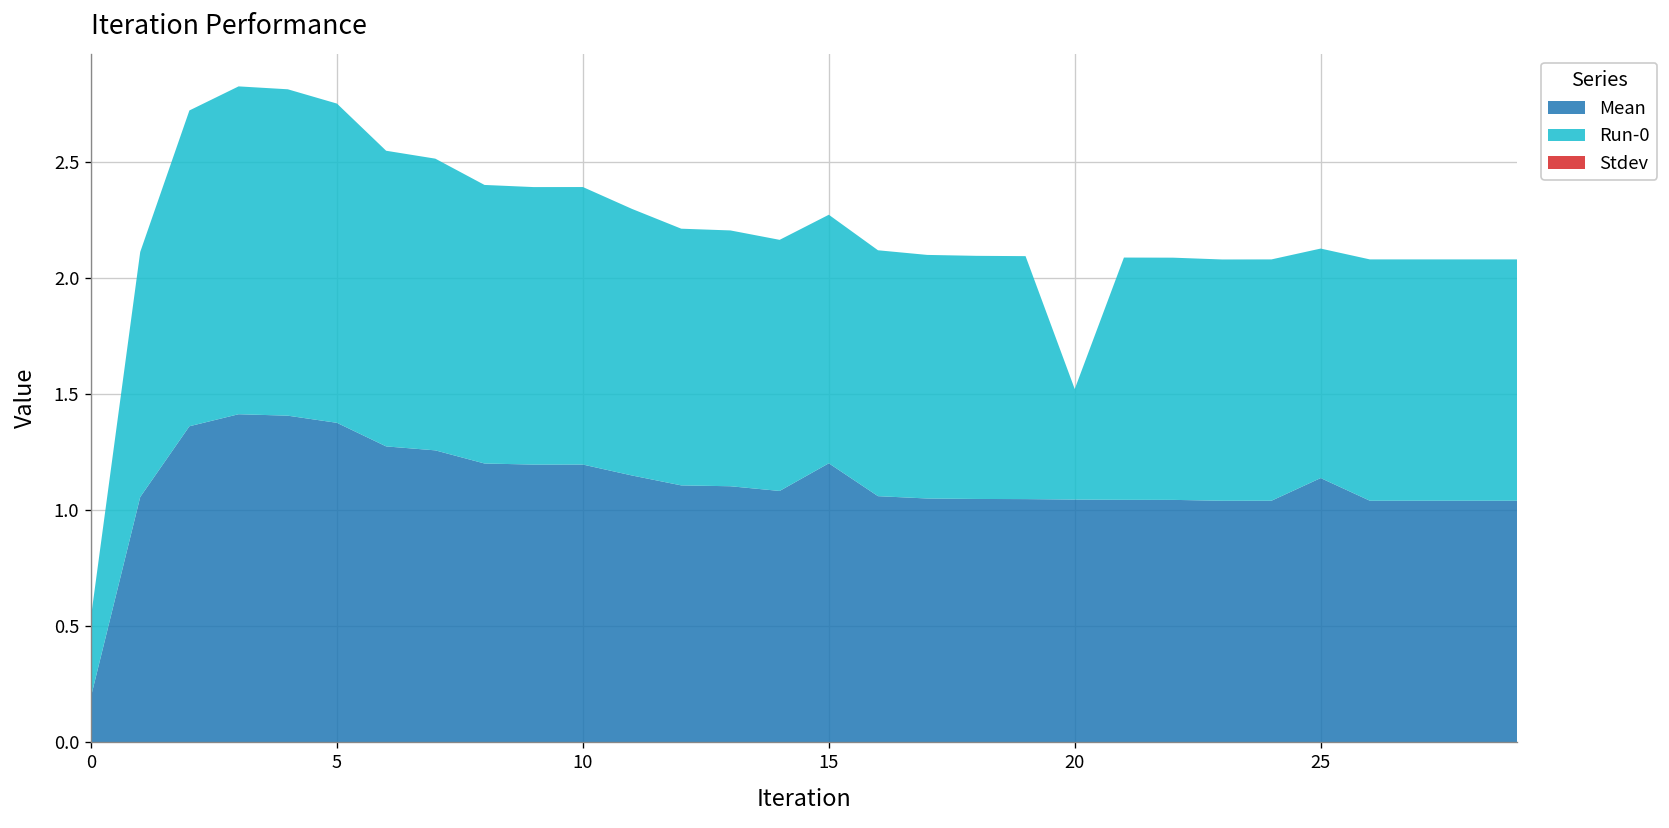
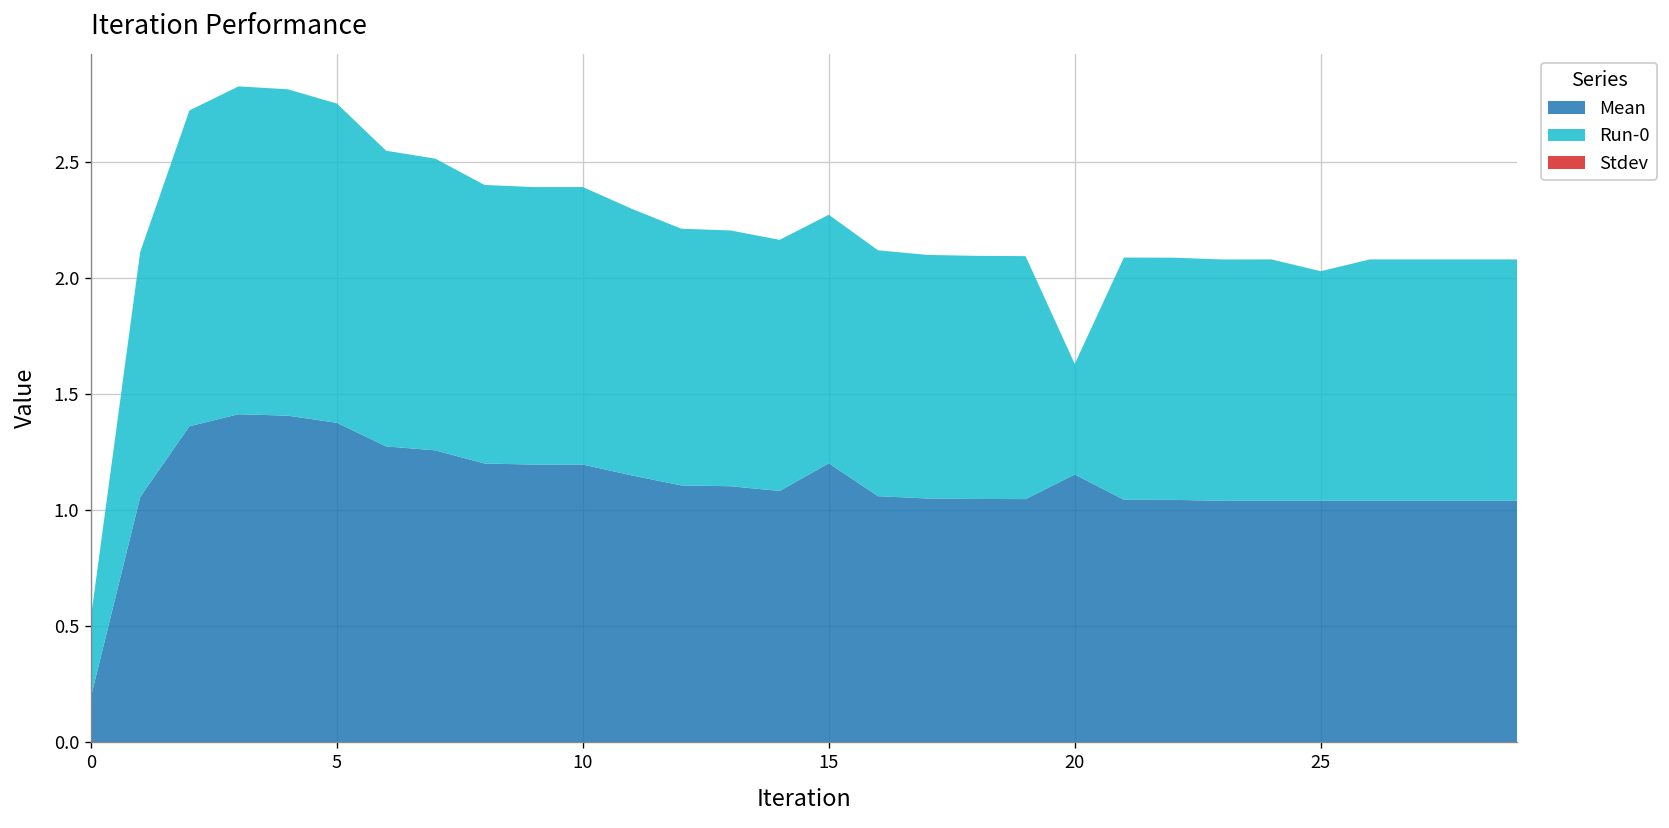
Mean, 20: 1.04 -> 1.15
Mean, 25: 1.14 -> 1.04
